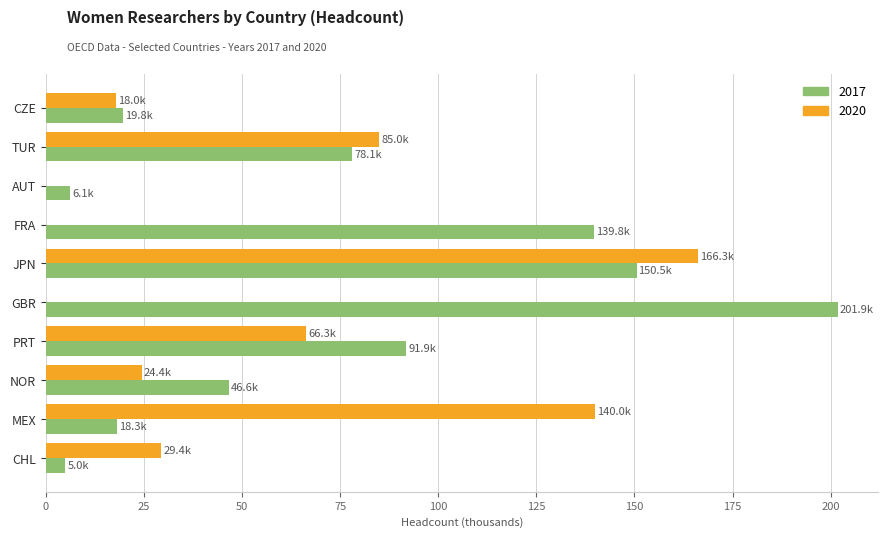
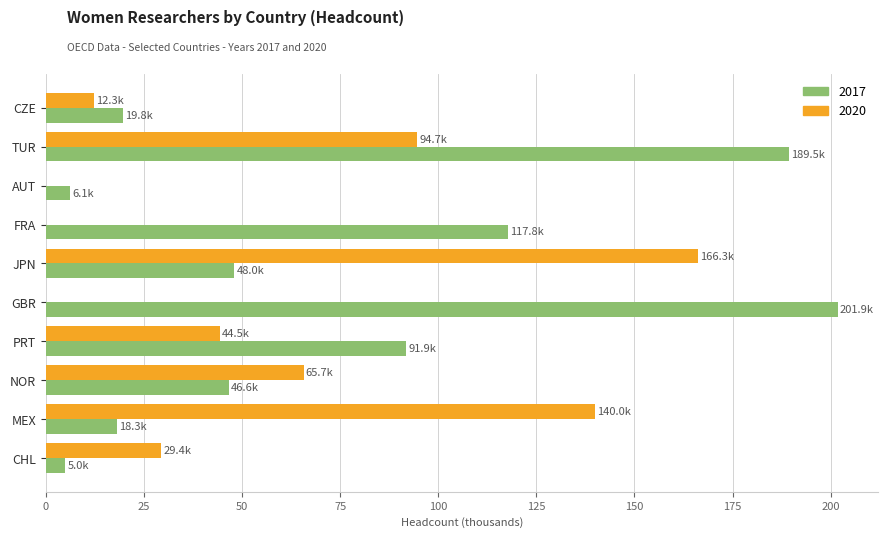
2020, CZE: 18.0k -> 12.3k
2020, TUR: 85.0k -> 94.7k
2017, TUR: 78.1k -> 189.5k
2017, FRA: 139.8k -> 117.8k
2017, JPN: 150.5k -> 48.0k
2020, PRT: 66.3k -> 44.5k
2020, NOR: 24.4k -> 65.7k
